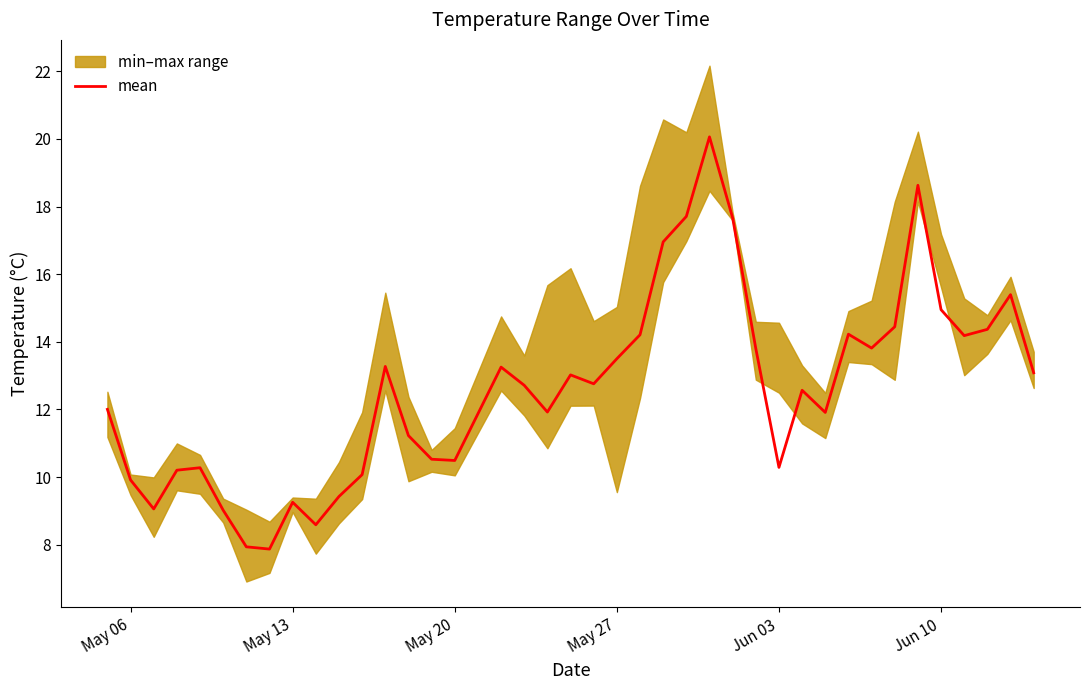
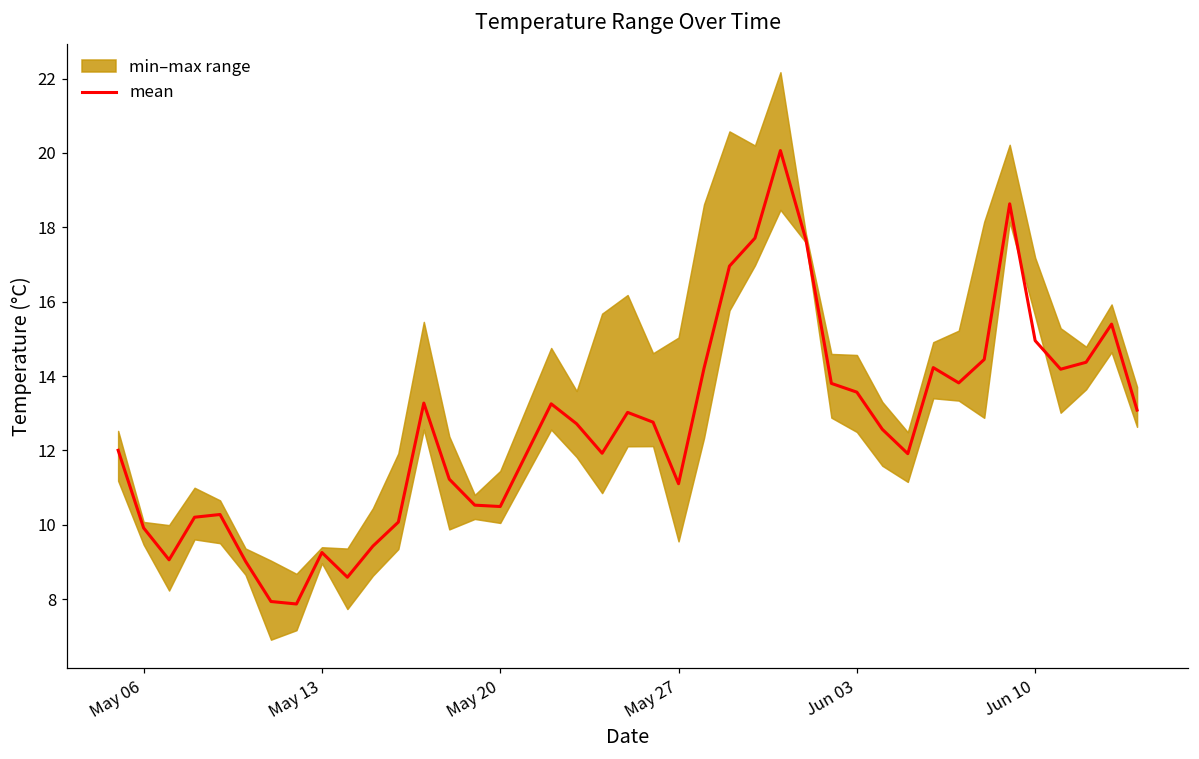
mean, May 27: 13.5 -> 11.1
mean, Jun 03: 10.3 -> 13.6
